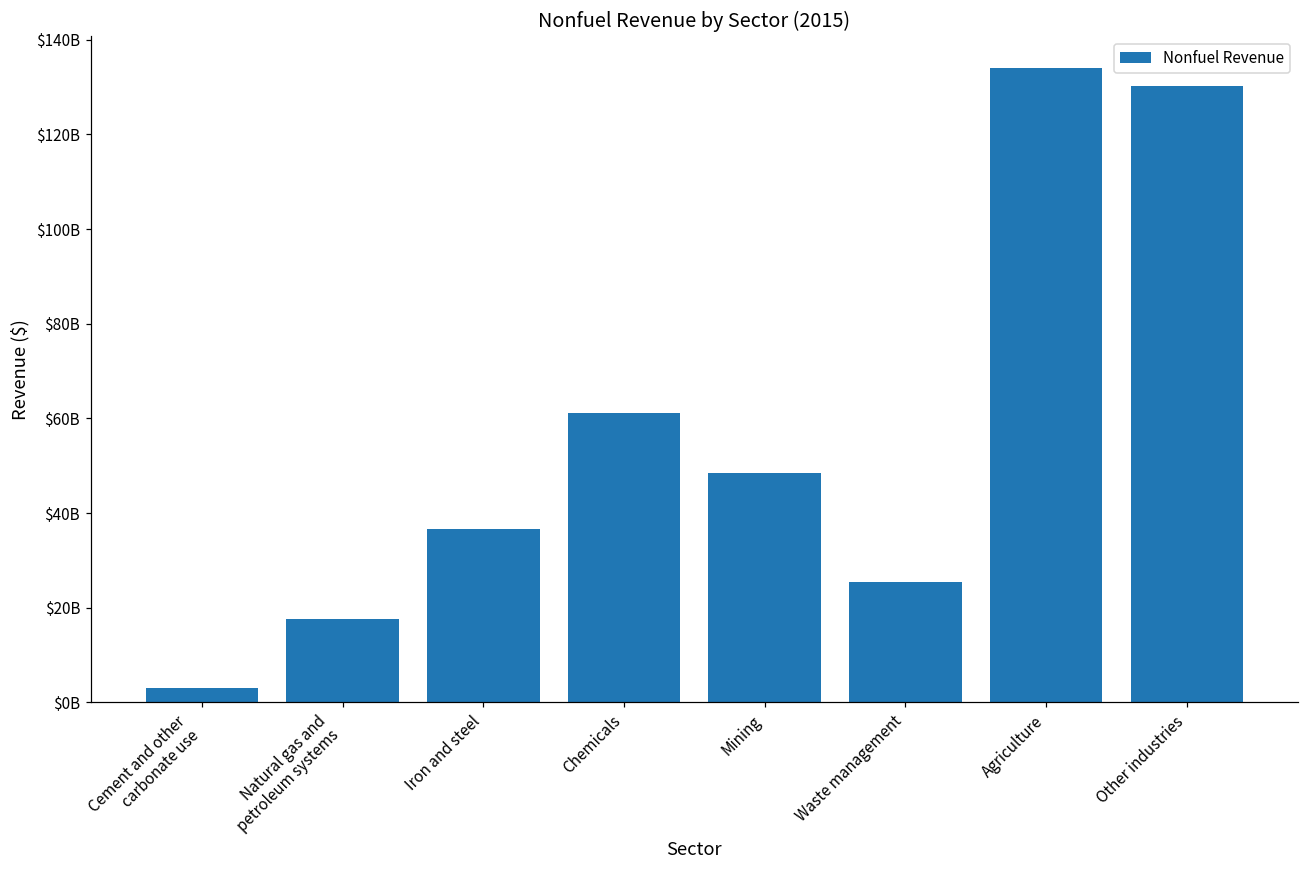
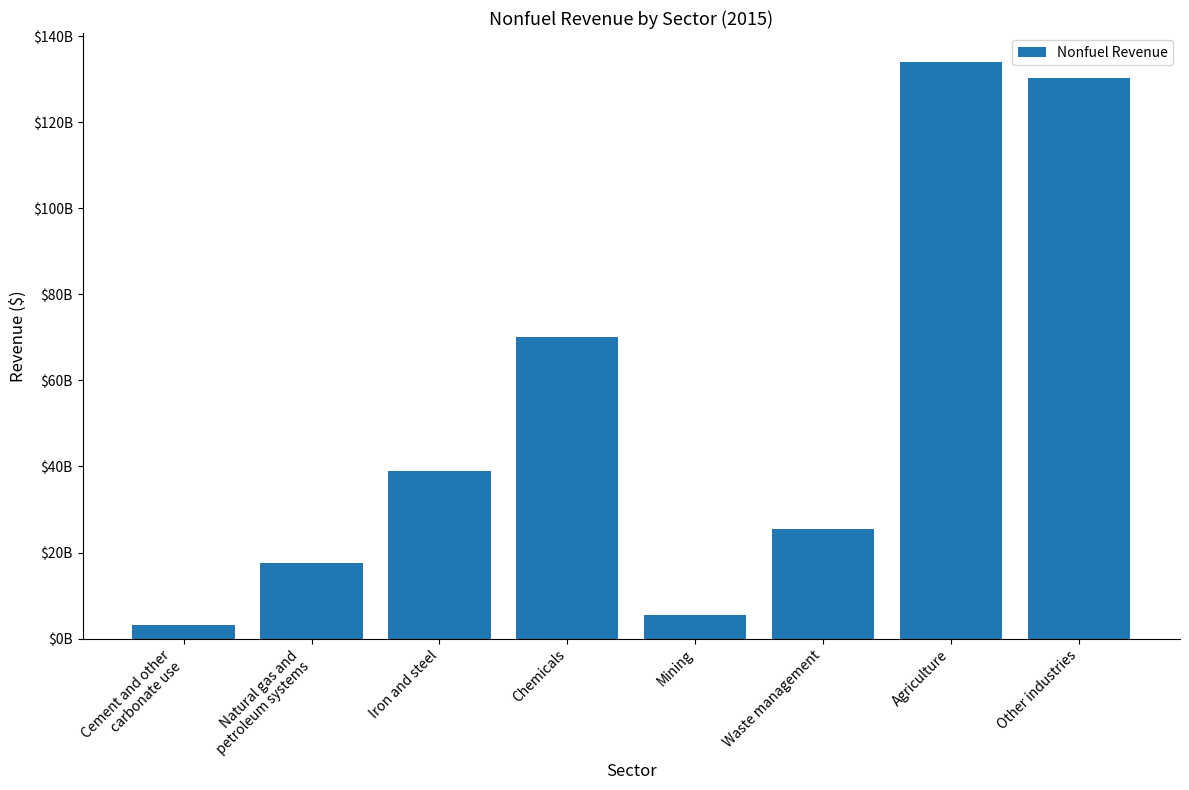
Iron and steel: $37000000000 -> $39000000000
Chemicals: $61000000000 -> $70000000000
Mining: $48000000000 -> $5000000000
